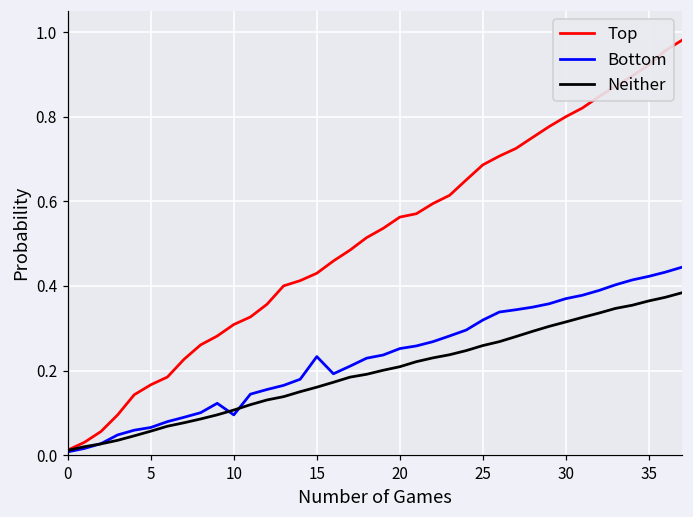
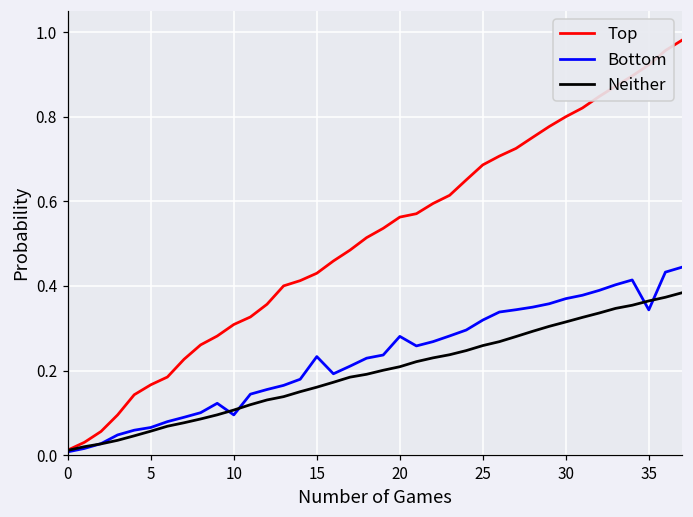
Bottom, 20: 0.25 -> 0.28
Bottom, 35: 0.42 -> 0.34
